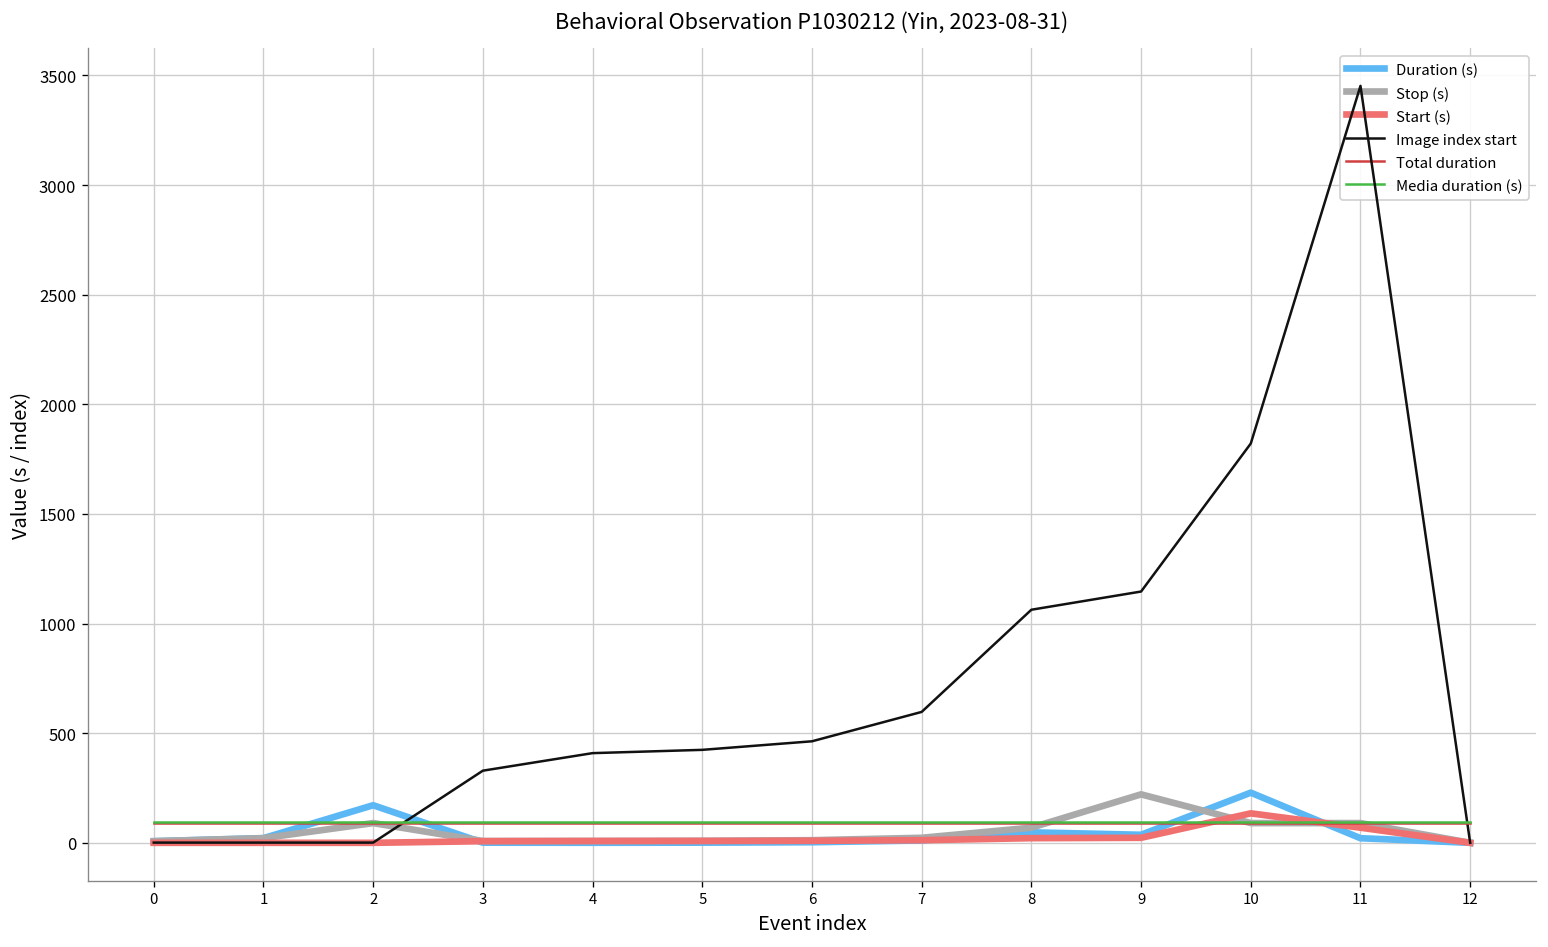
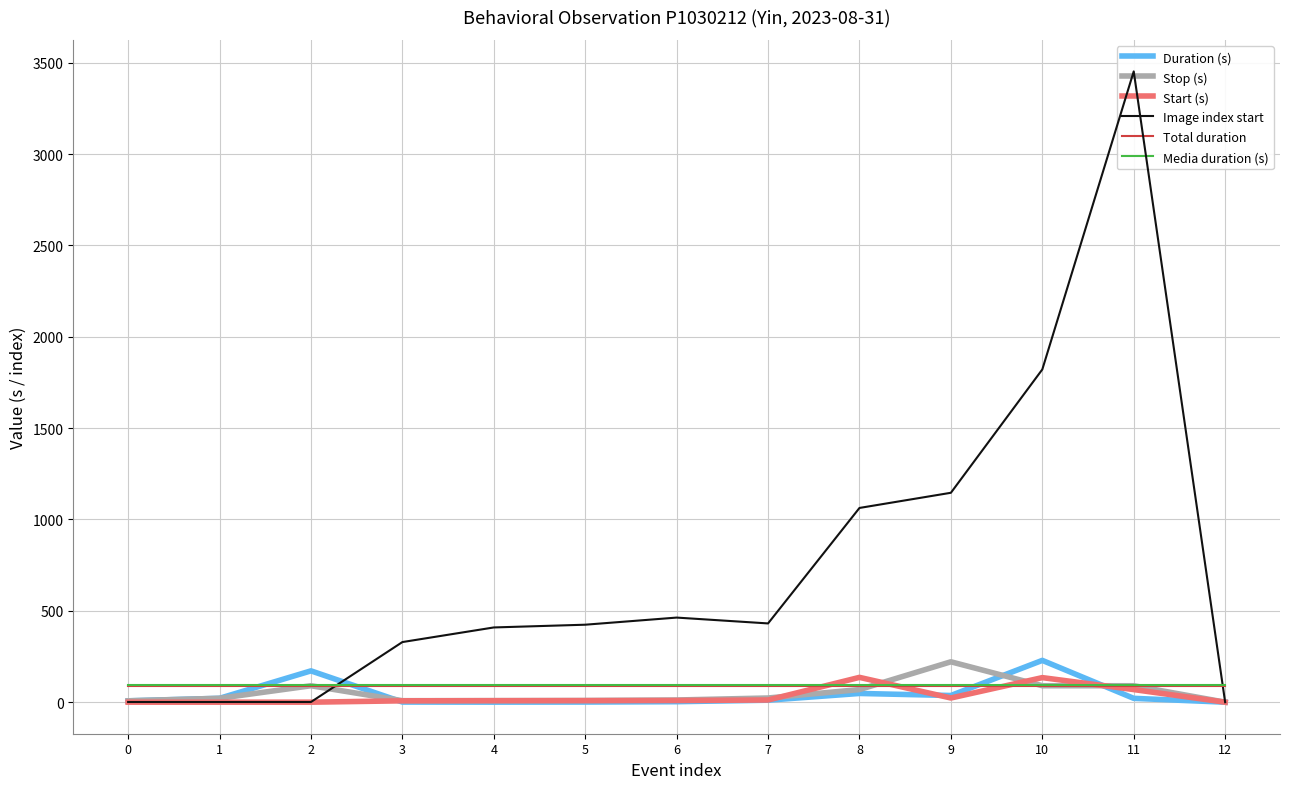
Image index start, 7: 600 -> 430
Start (s), 8: 20 -> 140
